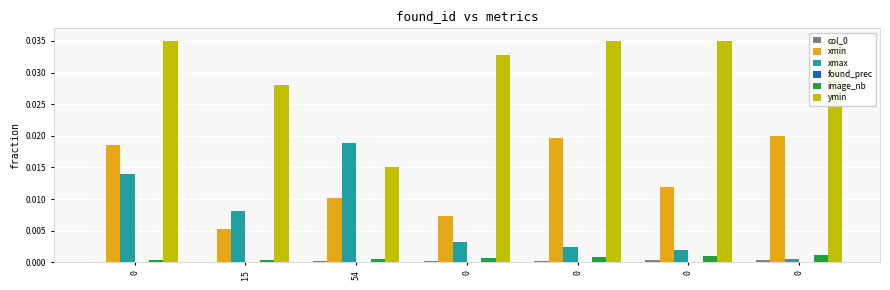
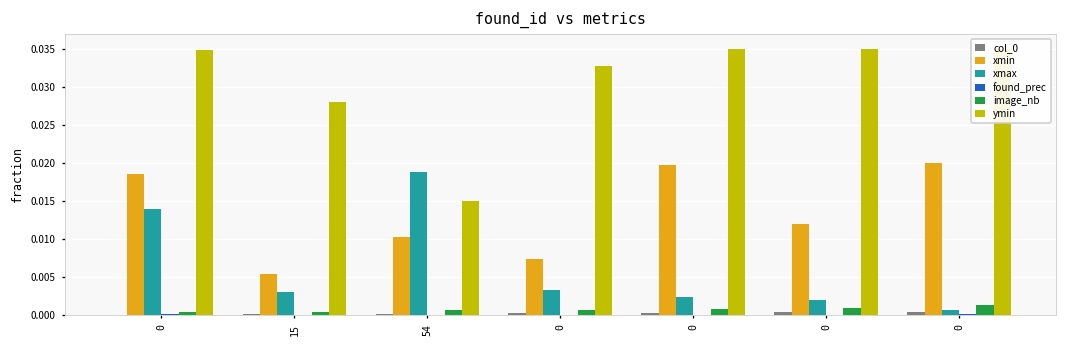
xmax, 15: 0.008 -> 0.003
